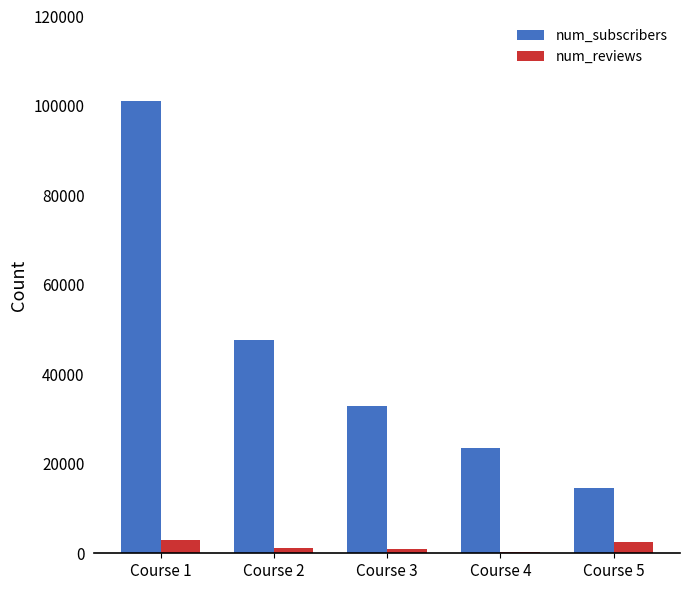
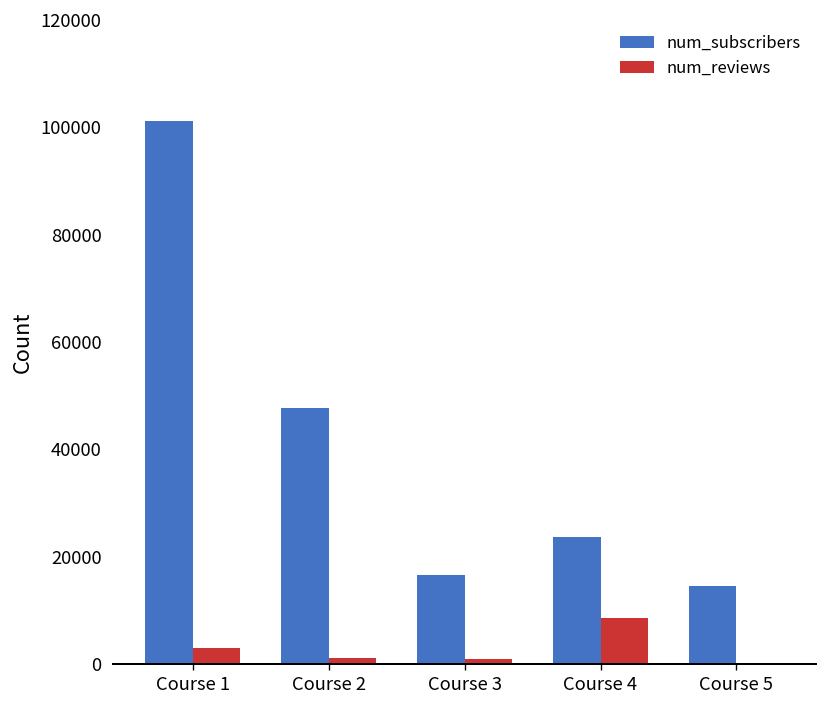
num_subscribers, Course 3: 33000 -> 17000
num_reviews, Course 4: 0 -> 9000
num_reviews, Course 5: 2000 -> 0
